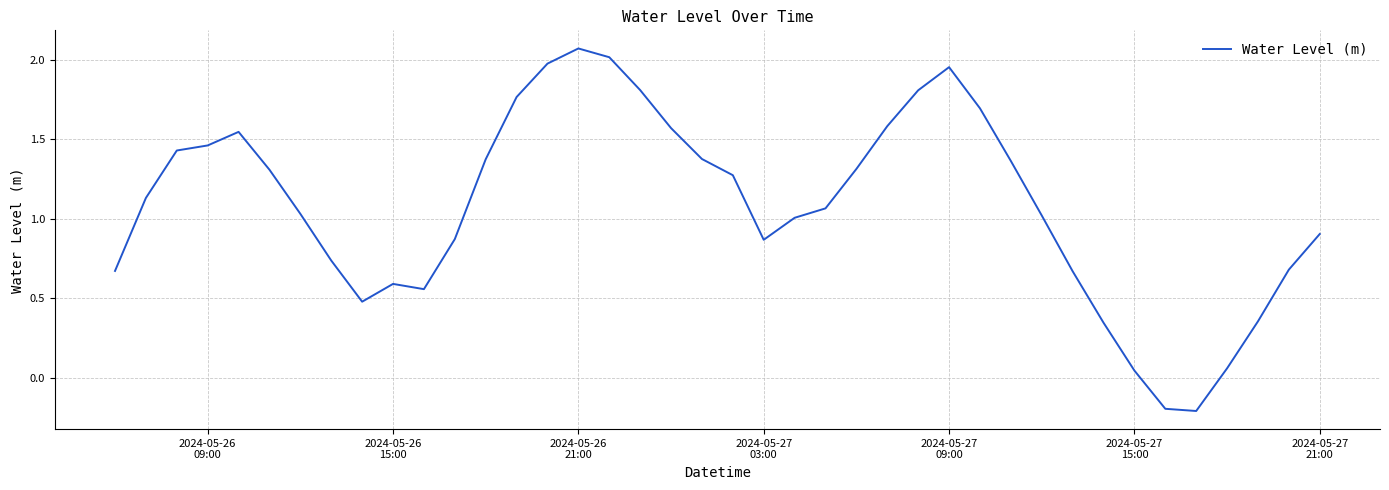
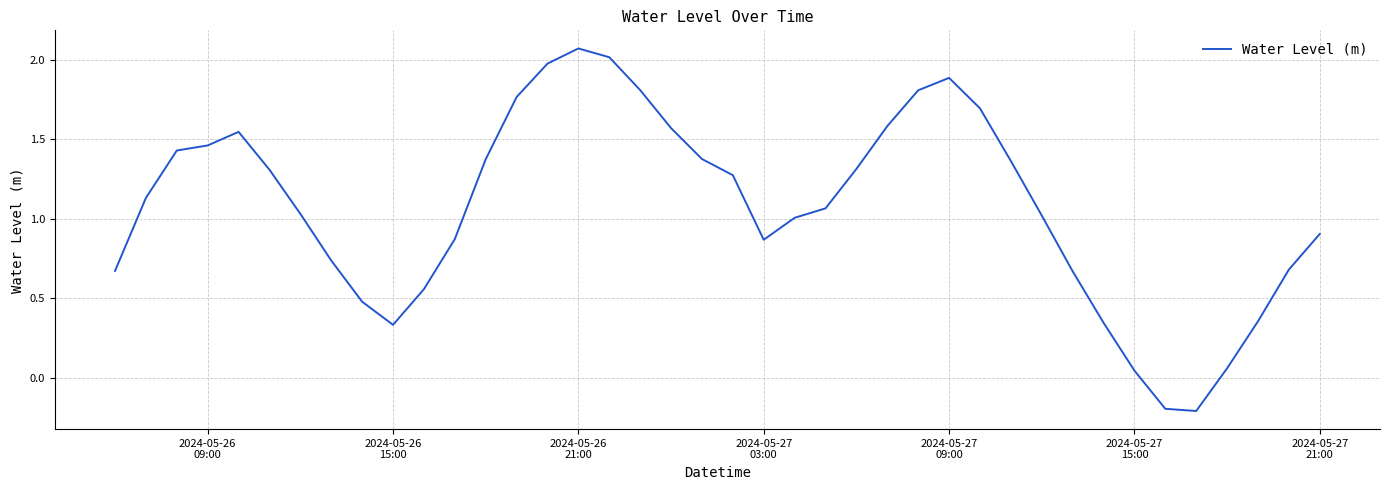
2024-05-26 15:00: 0.59 -> 0.33
2024-05-27 09:00: 1.95 -> 1.89
